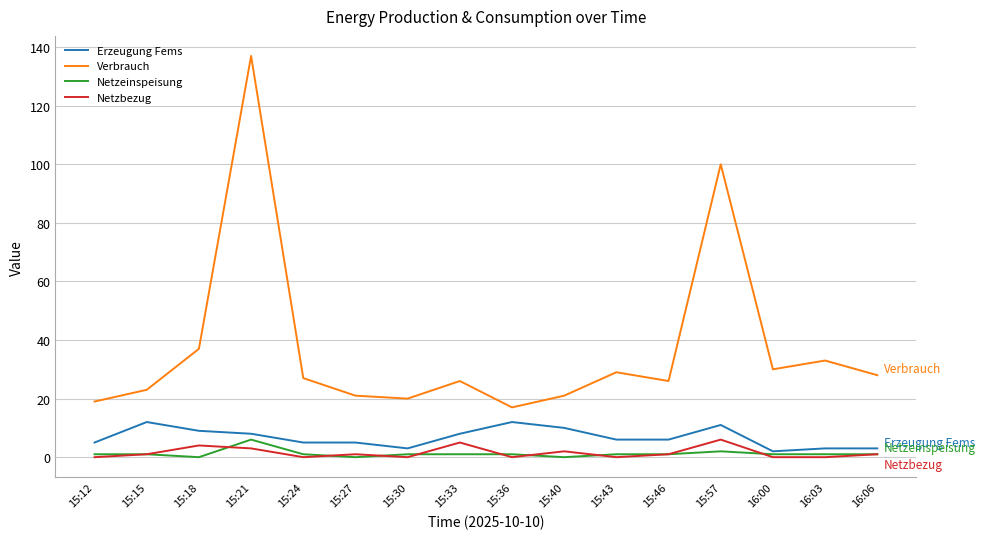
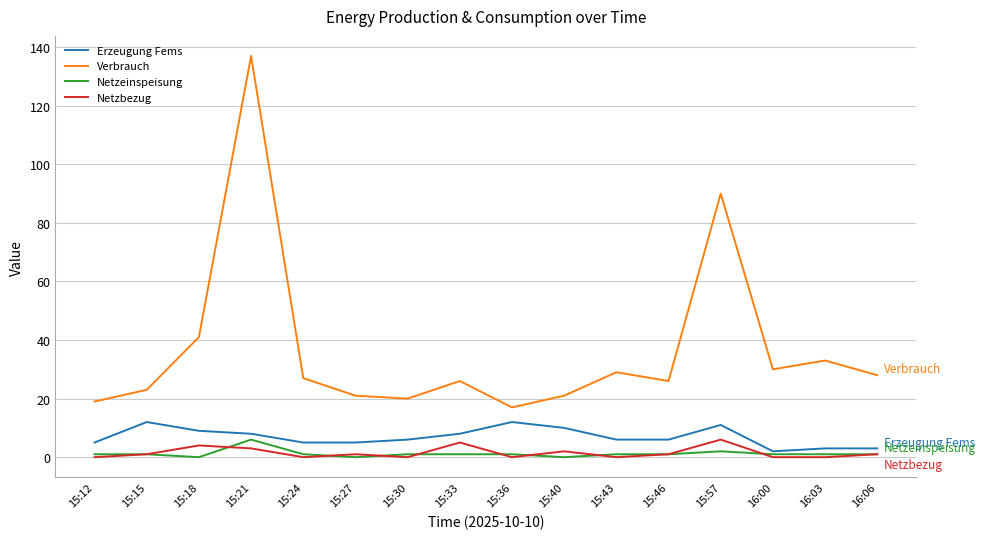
Verbrauch, 15:18: 37 -> 41
Erzeugung Fems, 15:30: 3 -> 6
Verbrauch, 15:57: 100 -> 90
